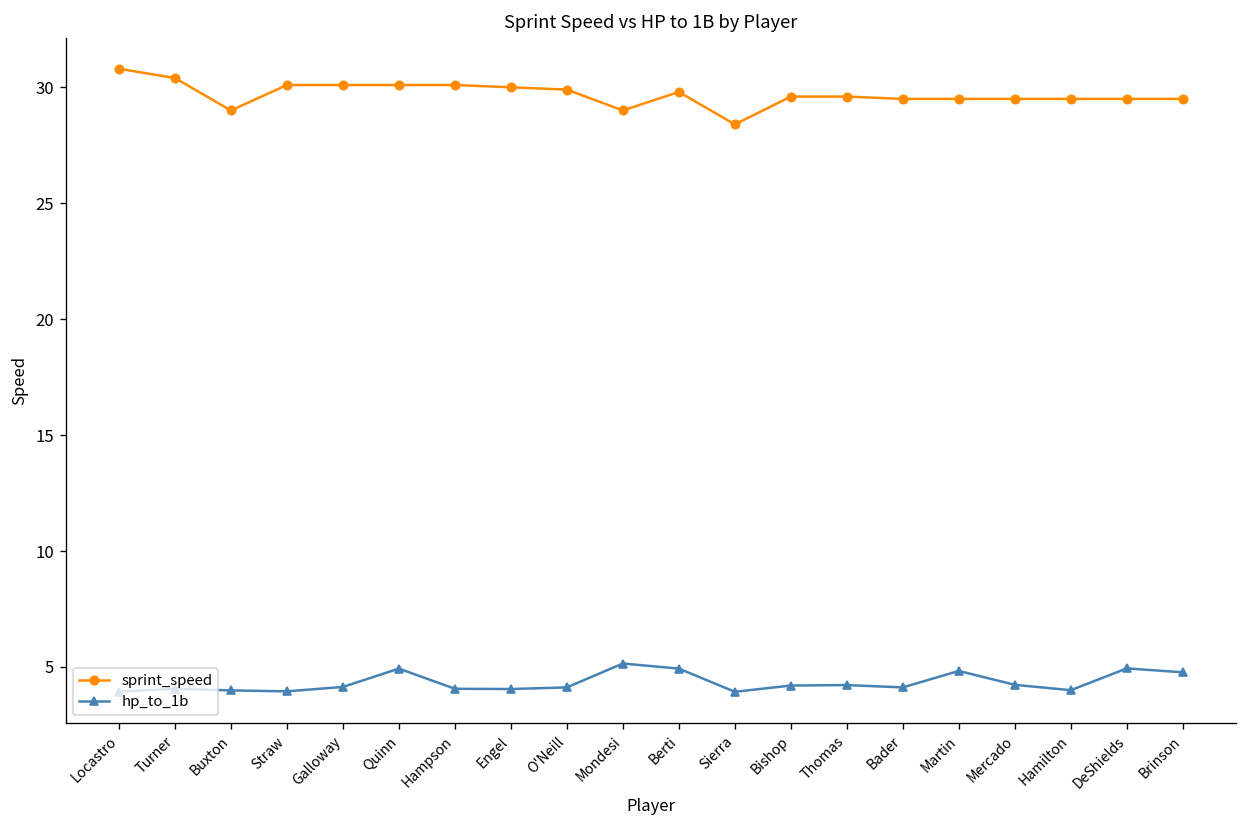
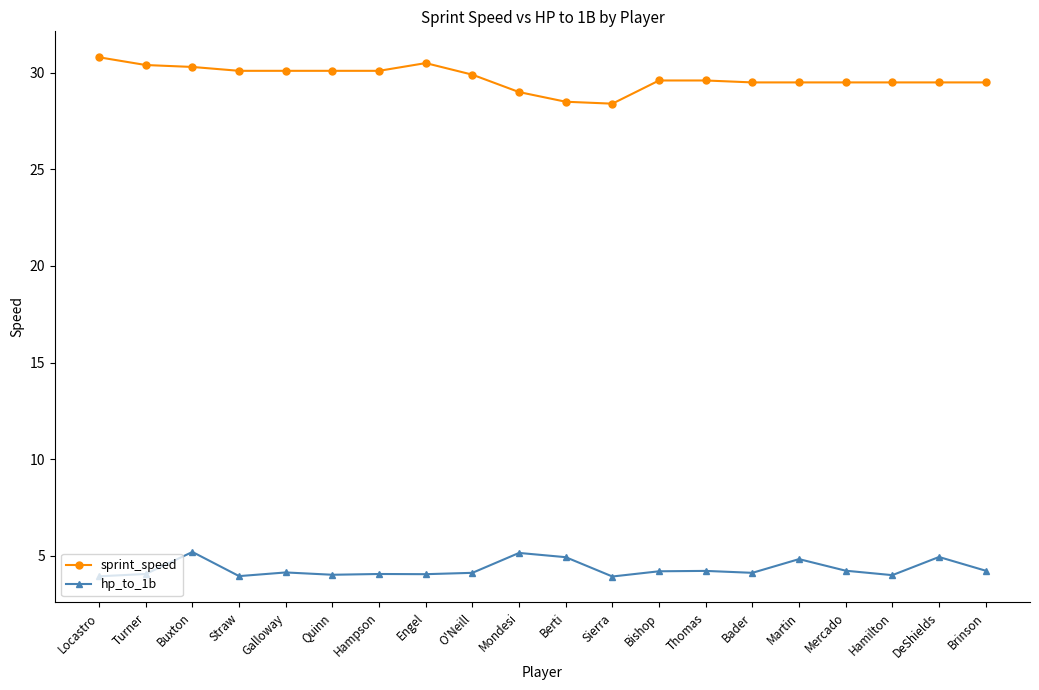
sprint_speed, Buxton: 29.0 -> 30.3
hp_to_1b, Buxton: 4.0 -> 5.2
hp_to_1b, Quinn: 4.9 -> 4.0
sprint_speed, Engel: 30.0 -> 30.5
sprint_speed, Berti: 29.8 -> 28.5
hp_to_1b, Brinson: 4.8 -> 4.2
